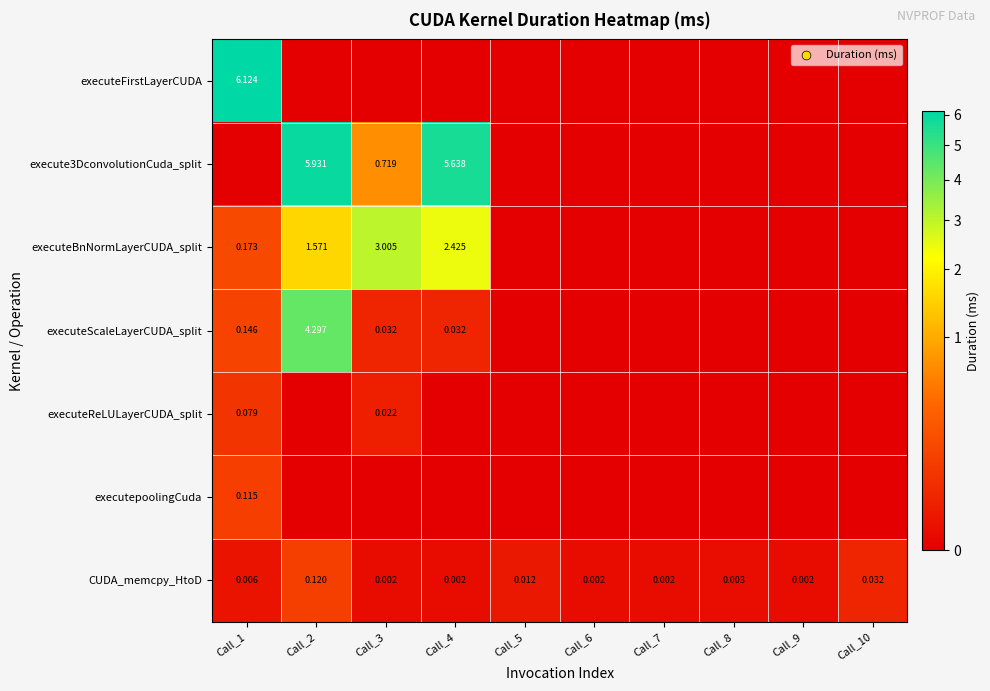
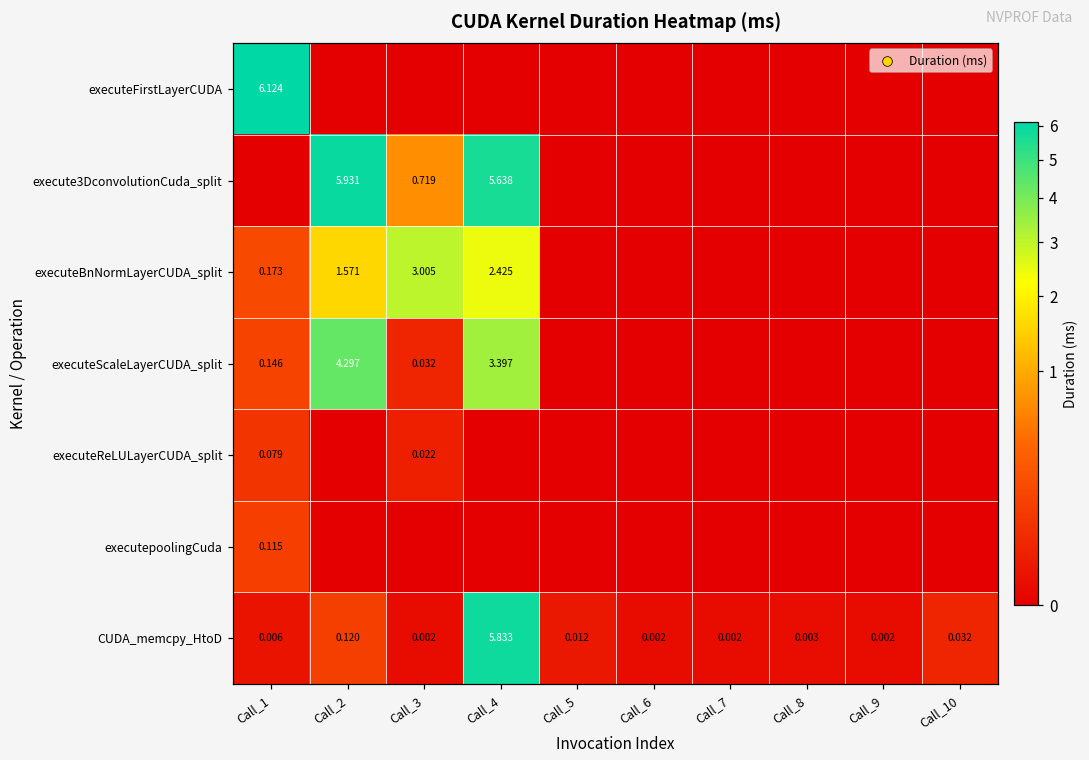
executeScaleLayerCUDA_split, Call_4: 0.032 -> 3.397
CUDA_memcpy_HtoD, Call_4: 0.002 -> 5.833
